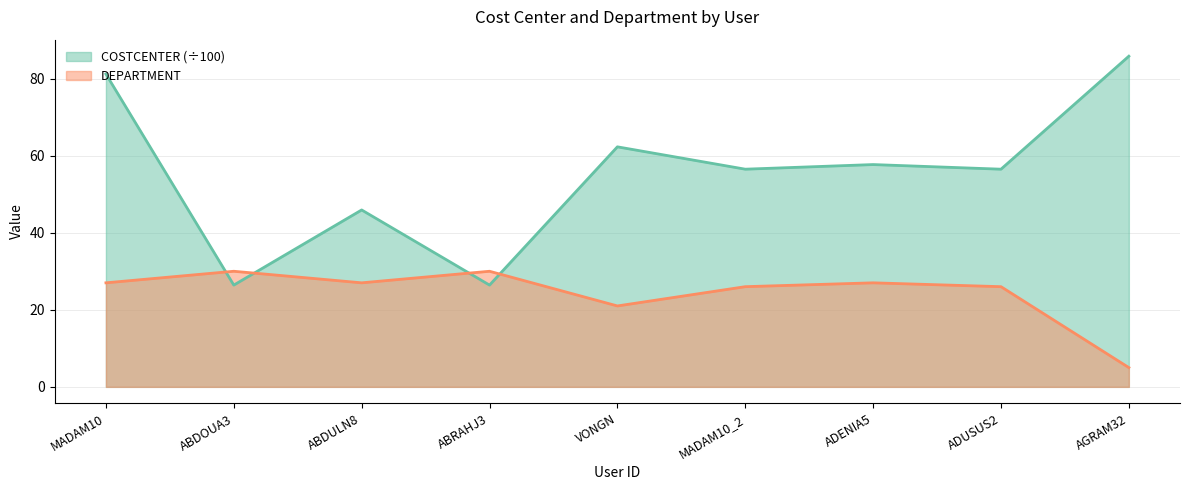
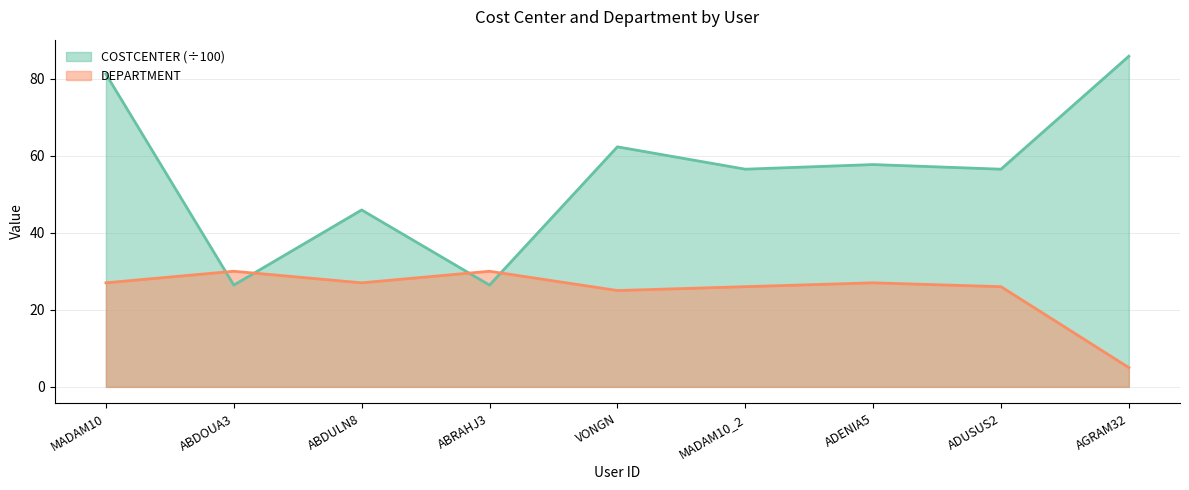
DEPARTMENT, VONGN: 21 -> 25
